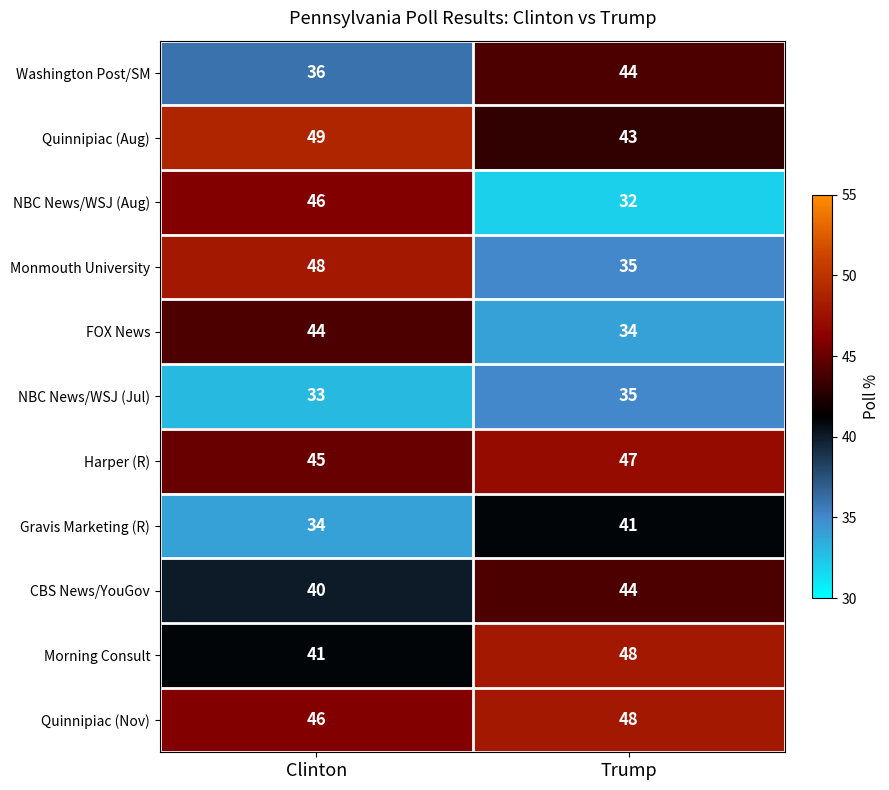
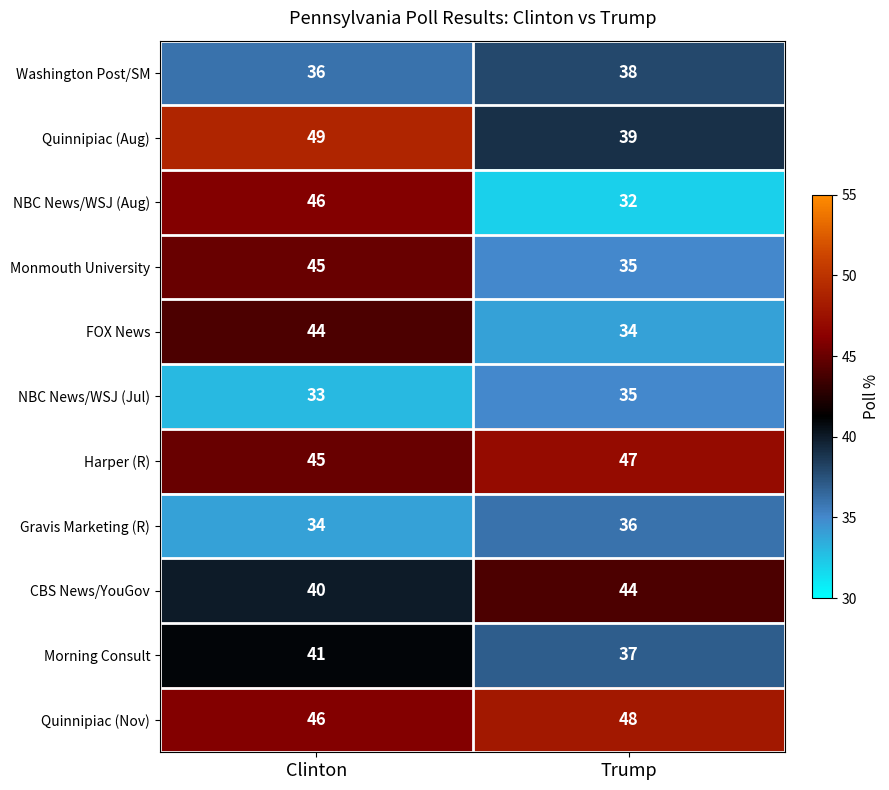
Washington Post/SM, Trump: 44 -> 38
Quinnipiac (Aug), Trump: 43 -> 39
Monmouth University, Clinton: 48 -> 45
Gravis Marketing (R), Trump: 41 -> 36
Morning Consult, Trump: 48 -> 37
